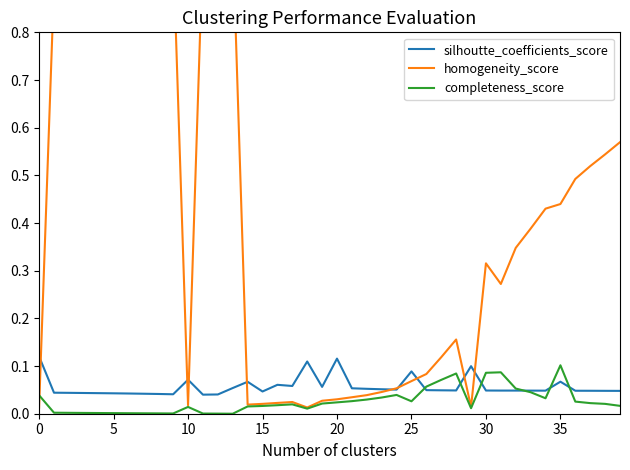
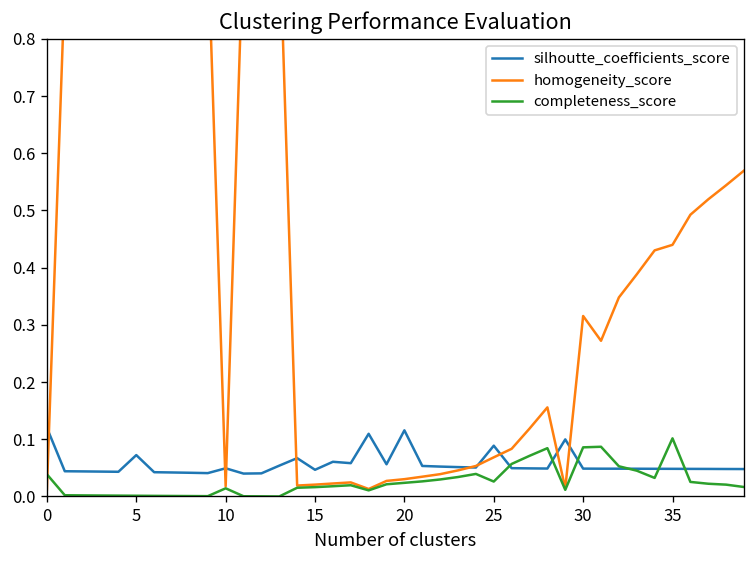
silhoutte_coefficients_score, 5: 0.04 -> 0.07
silhoutte_coefficients_score, 10: 0.07 -> 0.05
silhoutte_coefficients_score, 35: 0.07 -> 0.05
